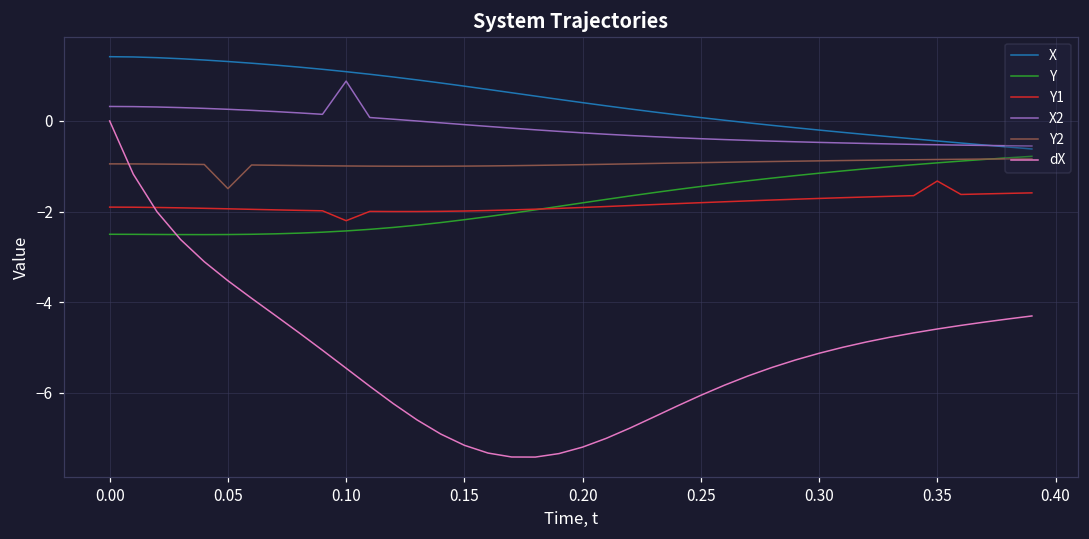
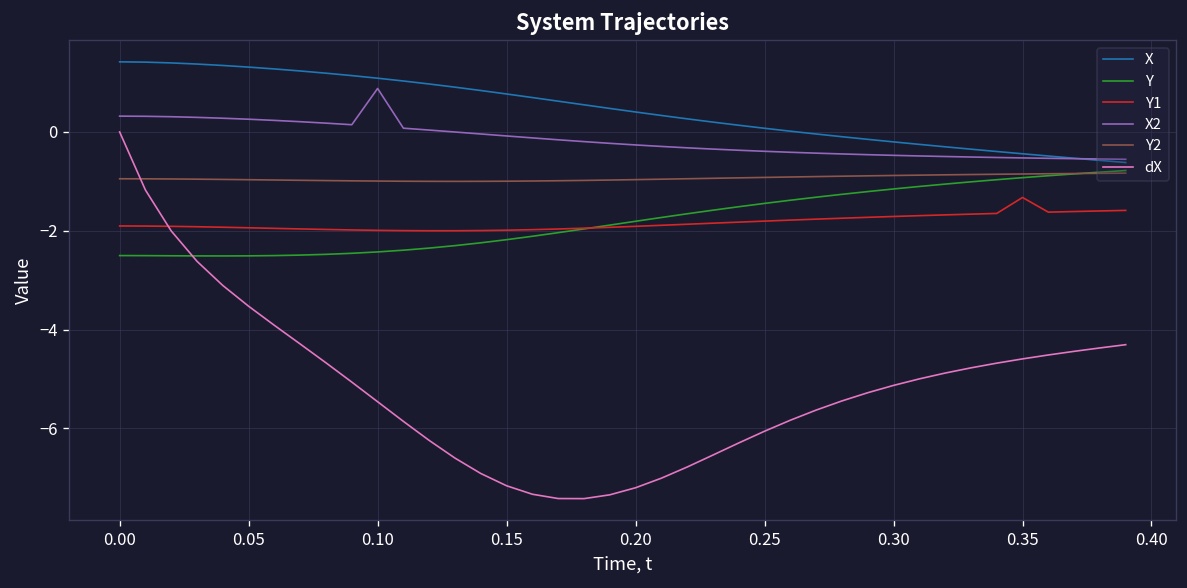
Y2, 0.05: -1.5 -> -1.0
Y1, 0.10: -2.2 -> -2.0
